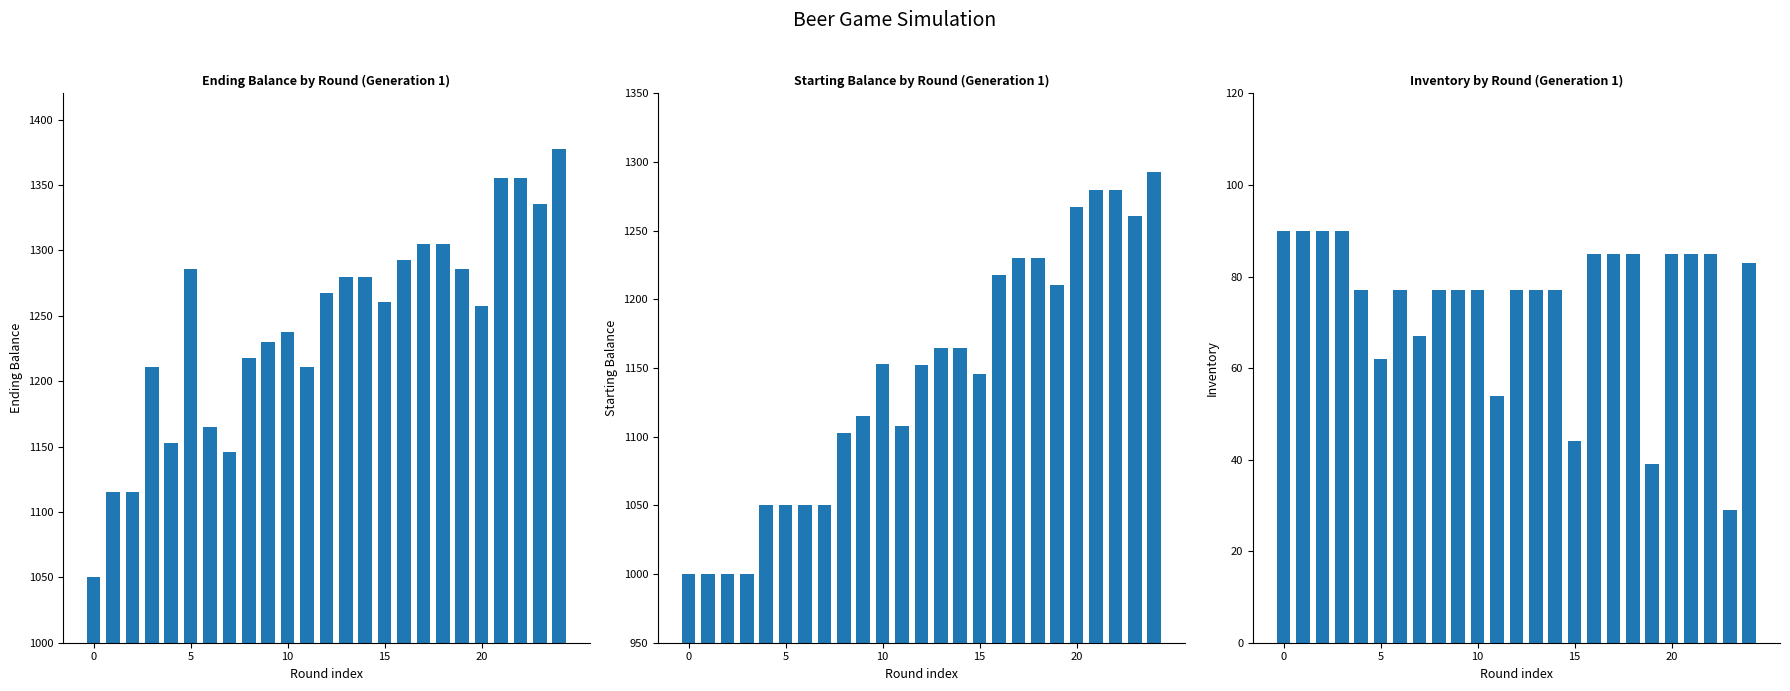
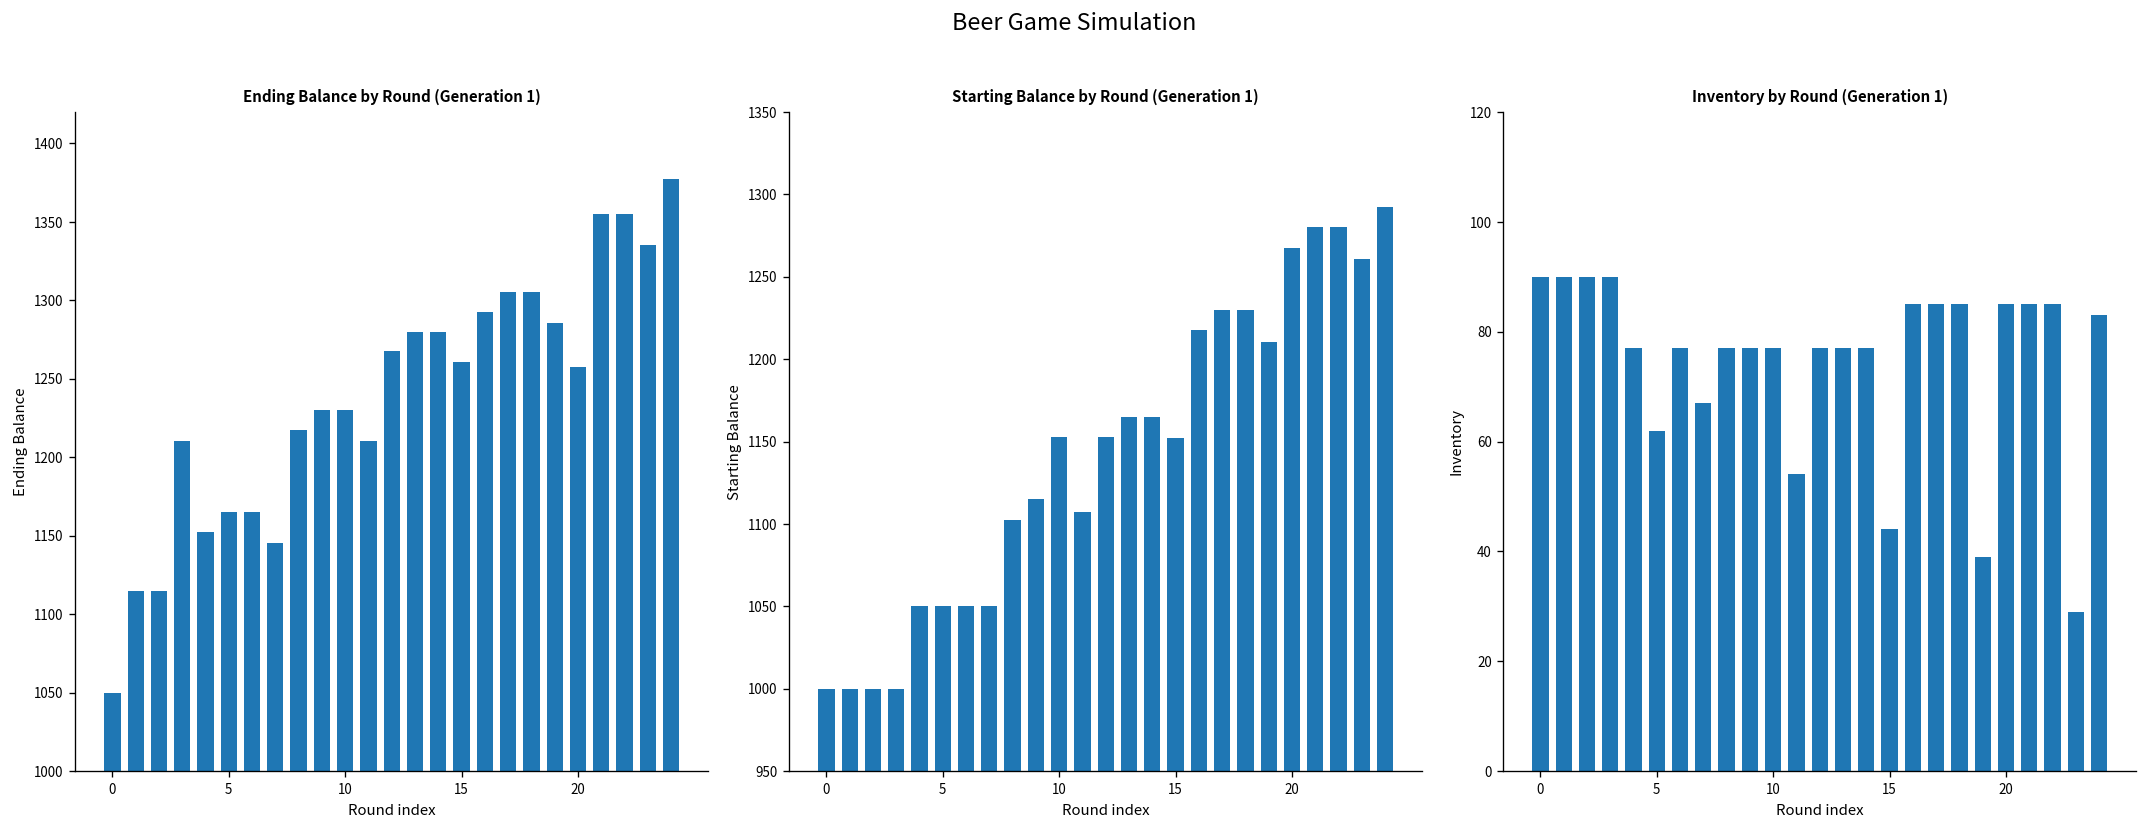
Ending Balance by Round (Generation 1), 5: 1286 -> 1165
Ending Balance by Round (Generation 1), 10: 1238 -> 1230
Starting Balance by Round (Generation 1), 15: 1146 -> 1152
